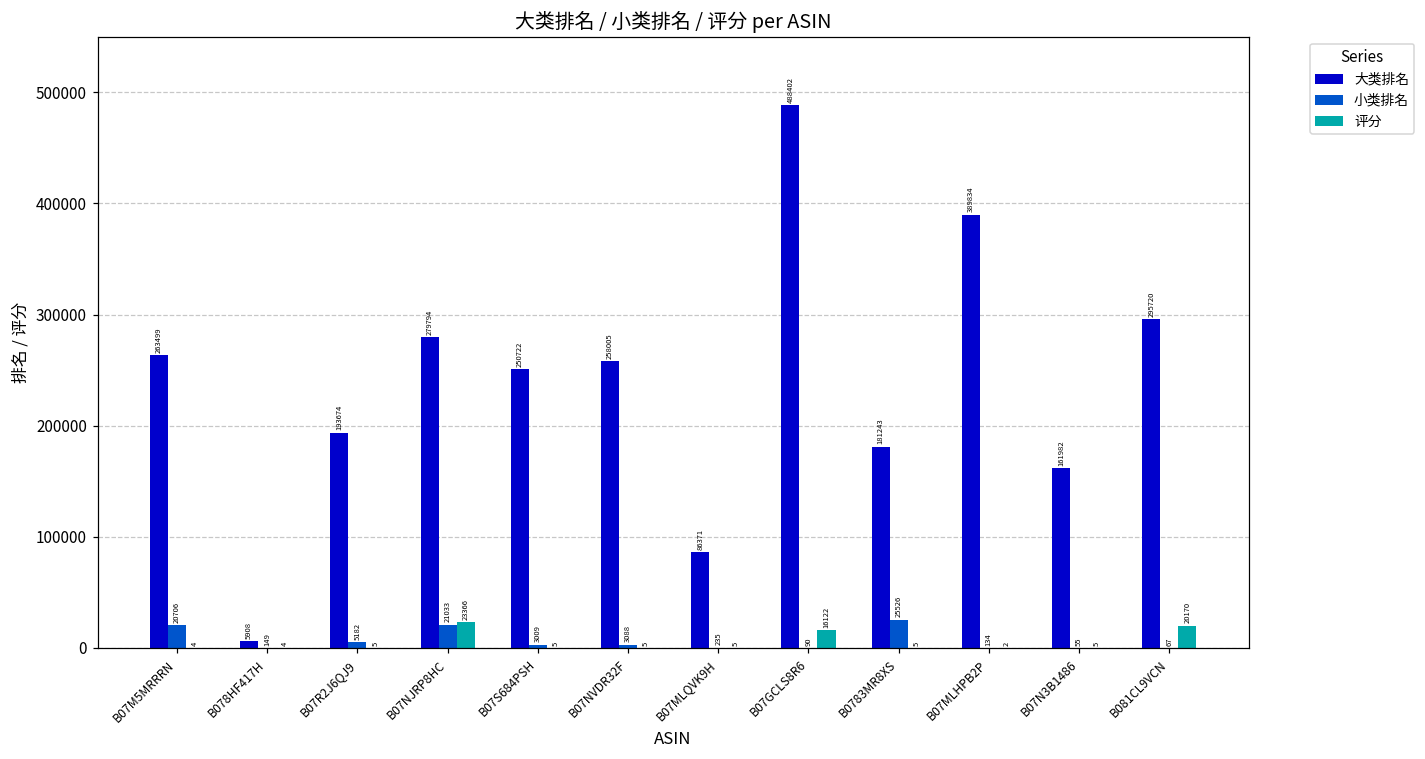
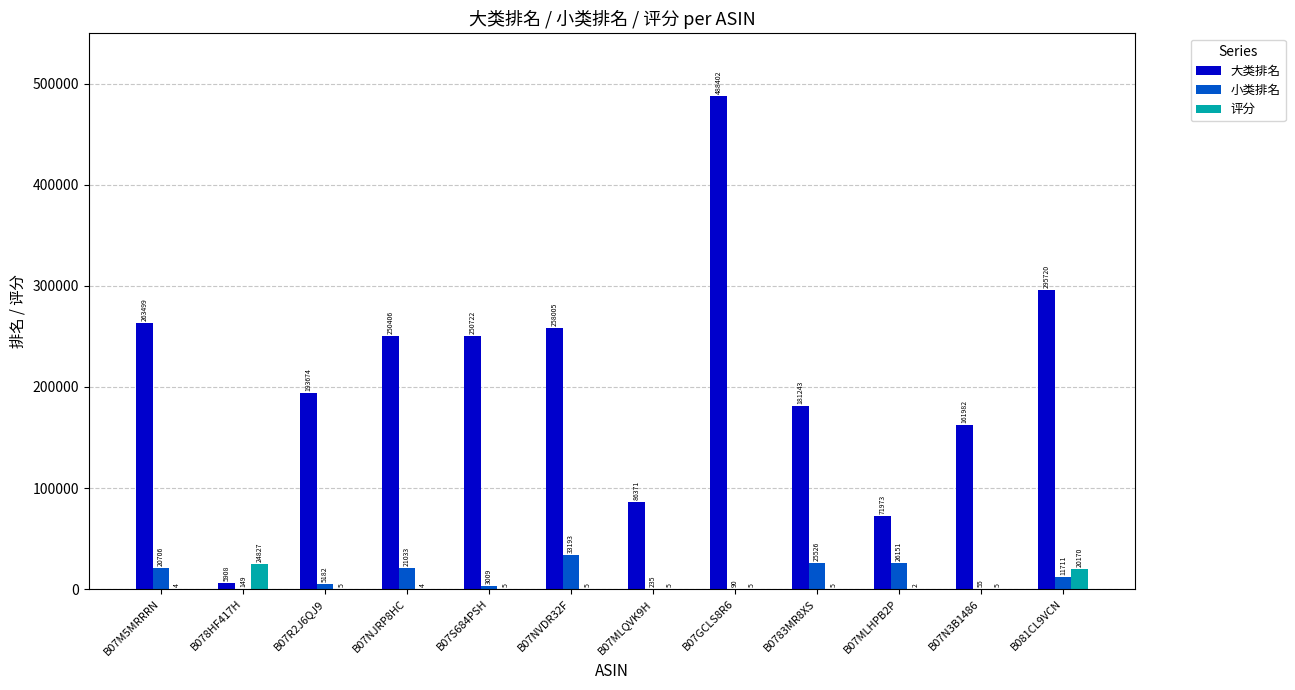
评分, B078HF417H: 4 -> 24827
大类排名, B07NJRP8HC: 279794 -> 250406
评分, B07NJRP8HC: 23366 -> 4
小类排名, B07NVDR32F: 3088 -> 33193
评分, B07GCLS8R6: 16122 -> 5
大类排名, B07MLHPB2P: 389834 -> 71973
小类排名, B07MLHPB2P: 134 -> 26151
小类排名, B081CL9VCN: 67 -> 11711
